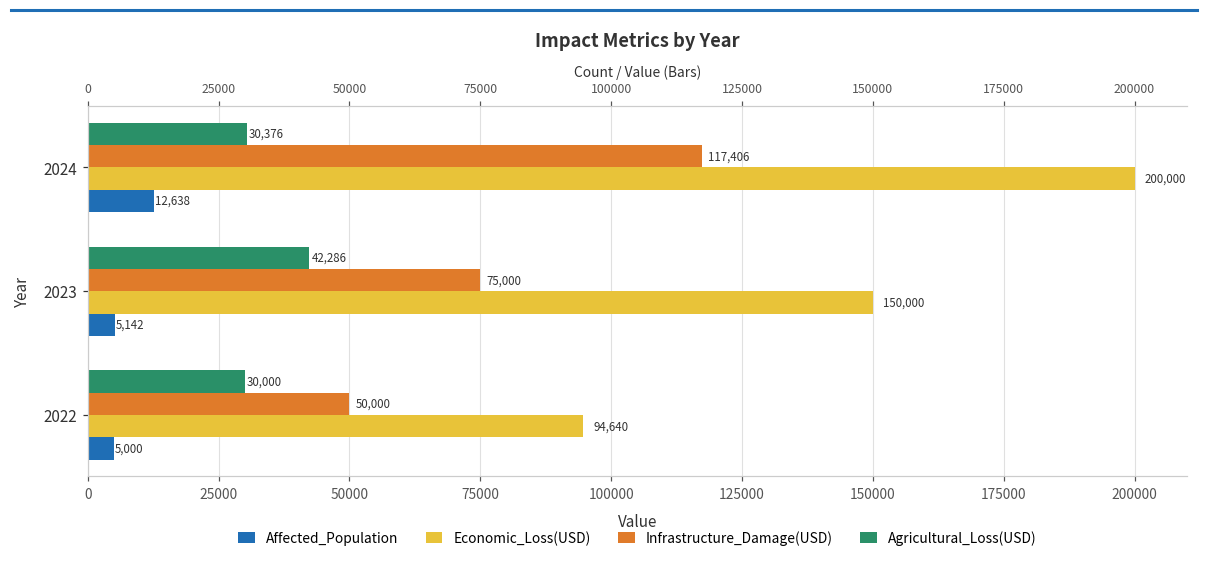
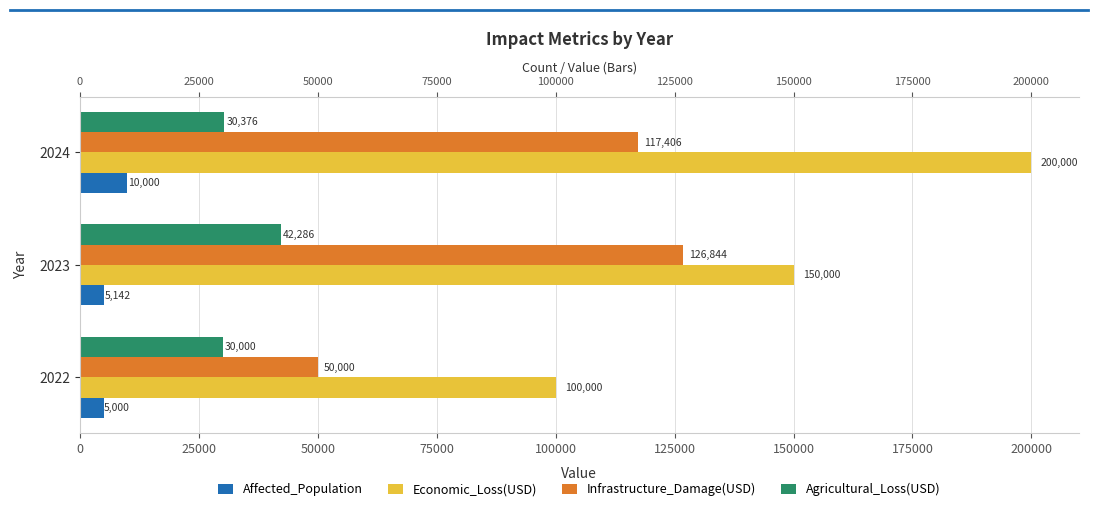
Affected_Population, 2024: 12,638 -> 10,000
Infrastructure_Damage(USD), 2023: 75,000 -> 126,844
Economic_Loss(USD), 2022: 94,640 -> 100,000
